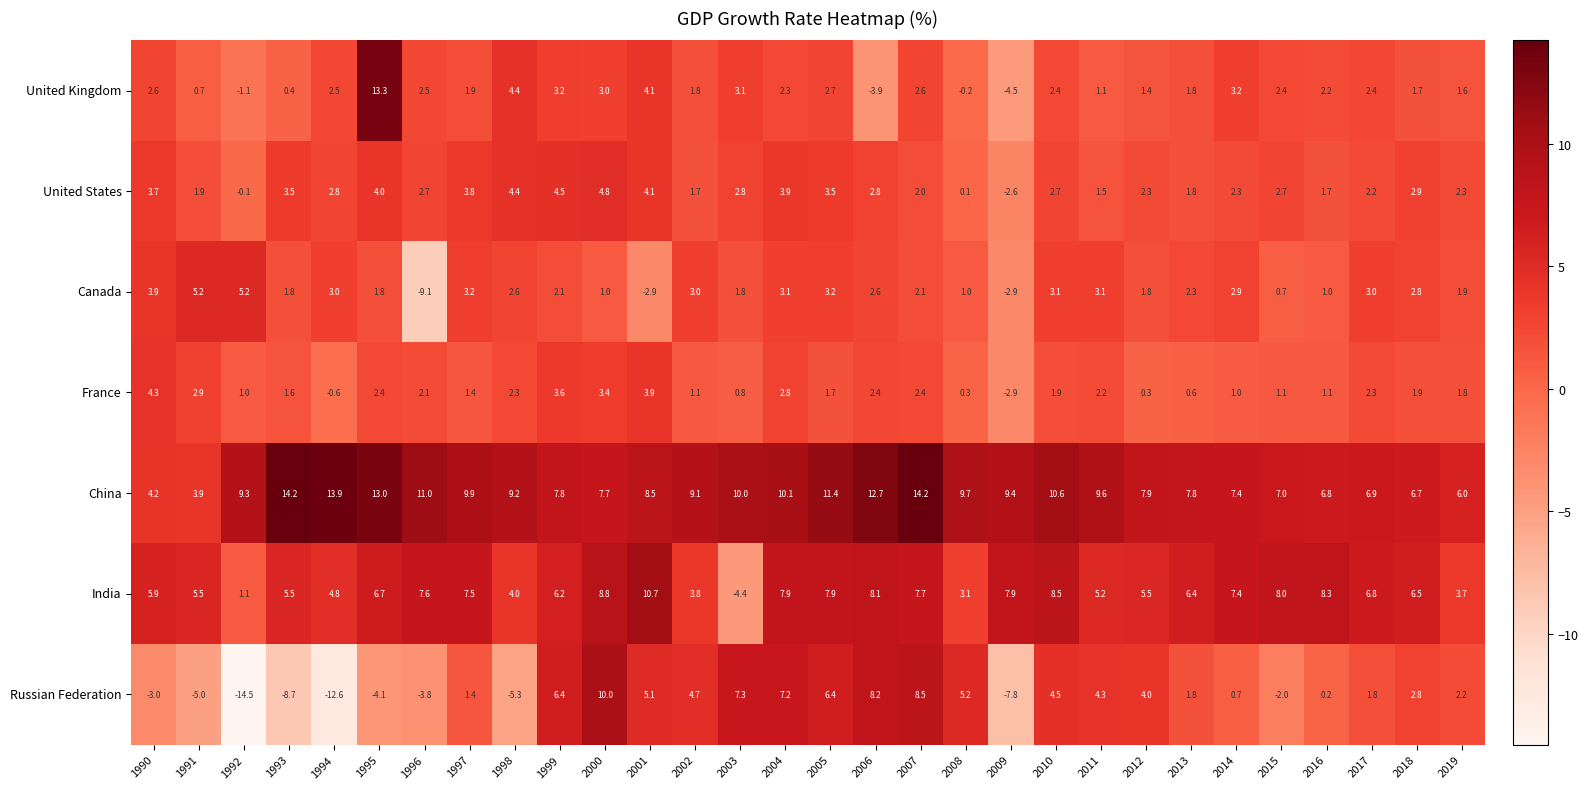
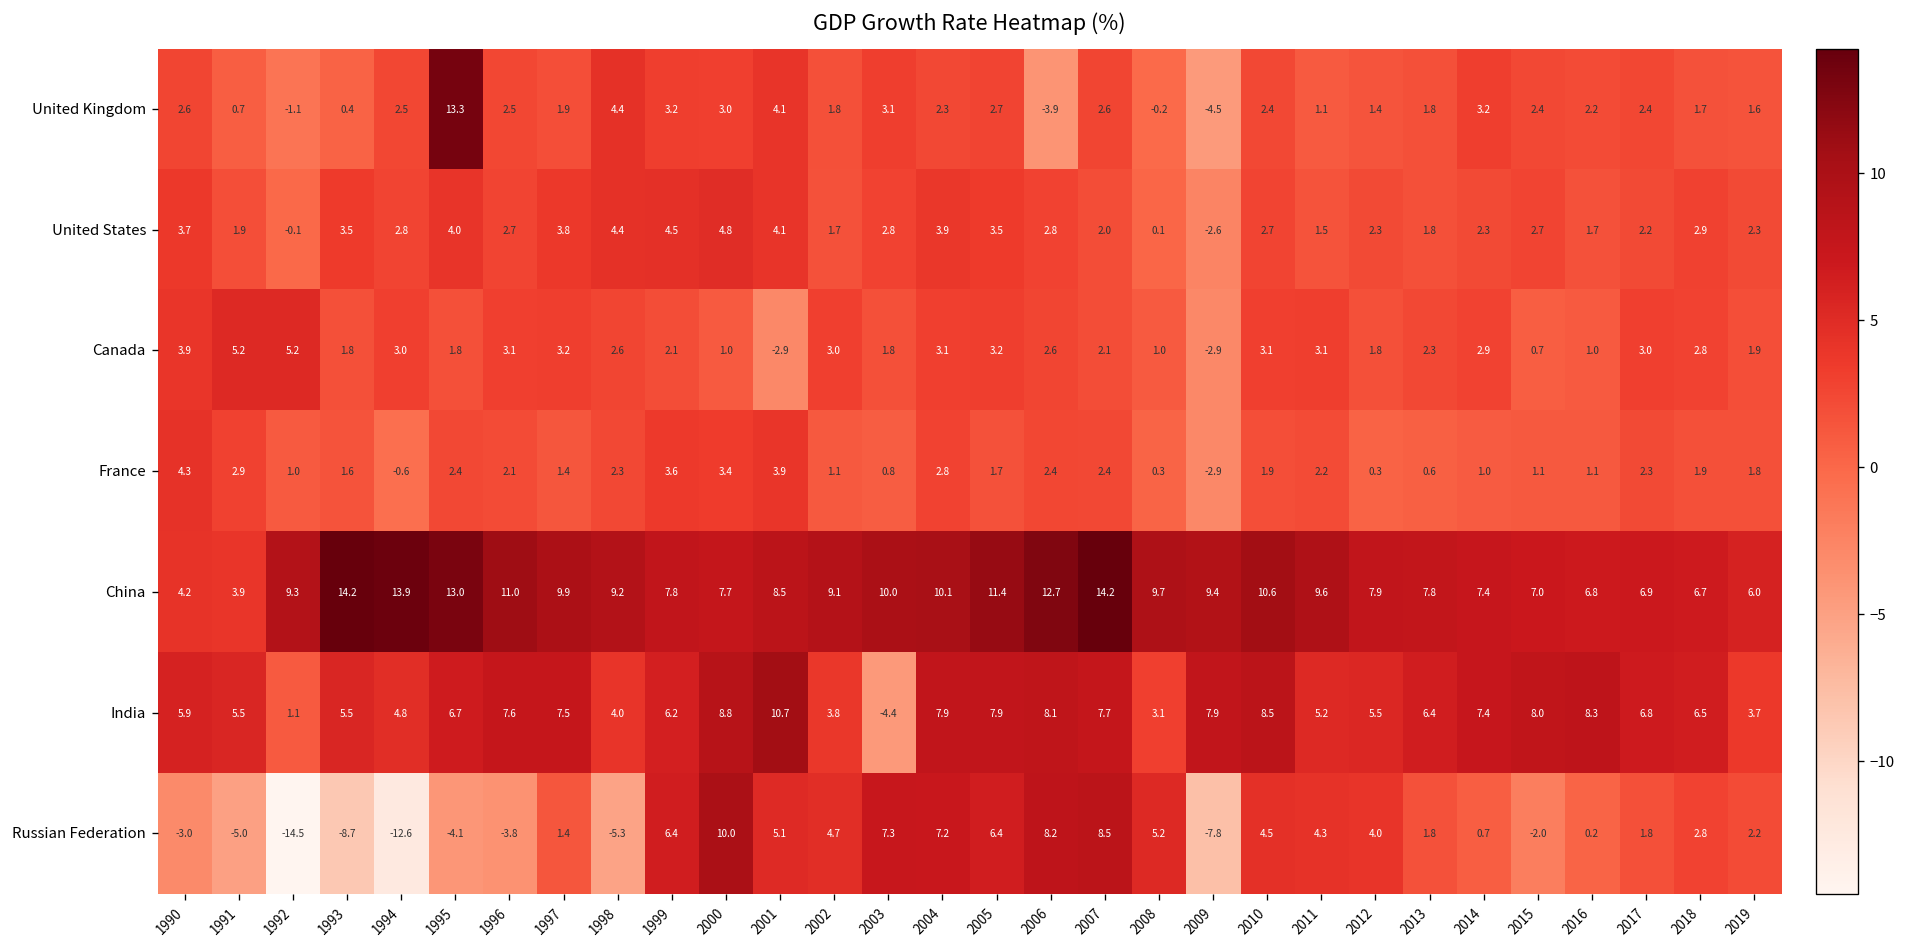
Canada, 1996: -9.1 -> 3.1
